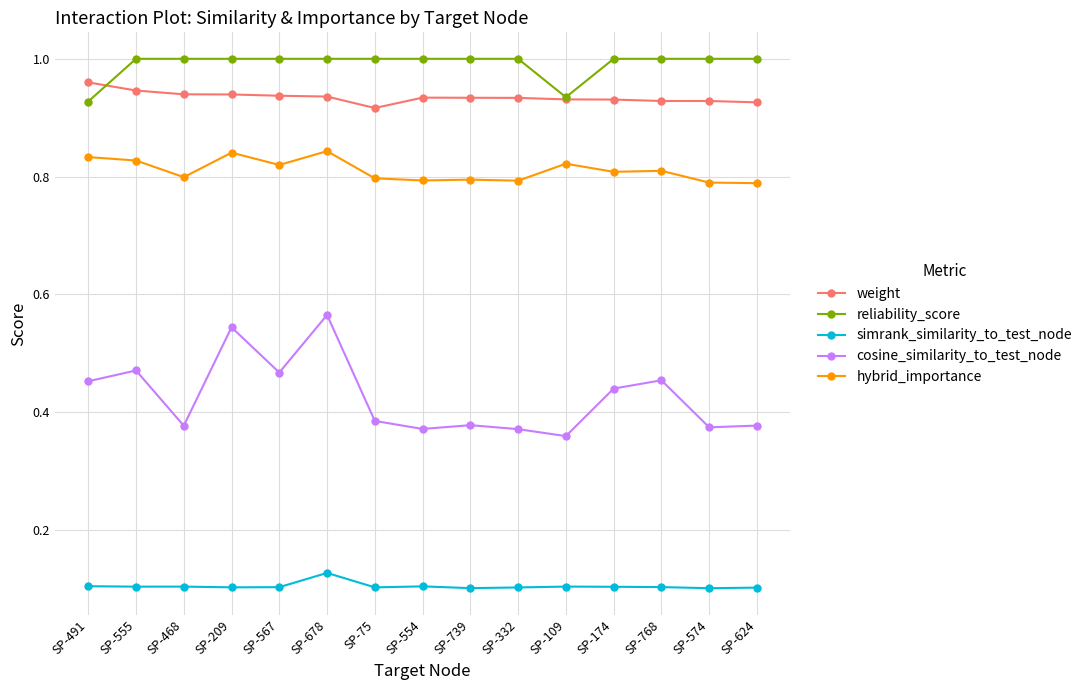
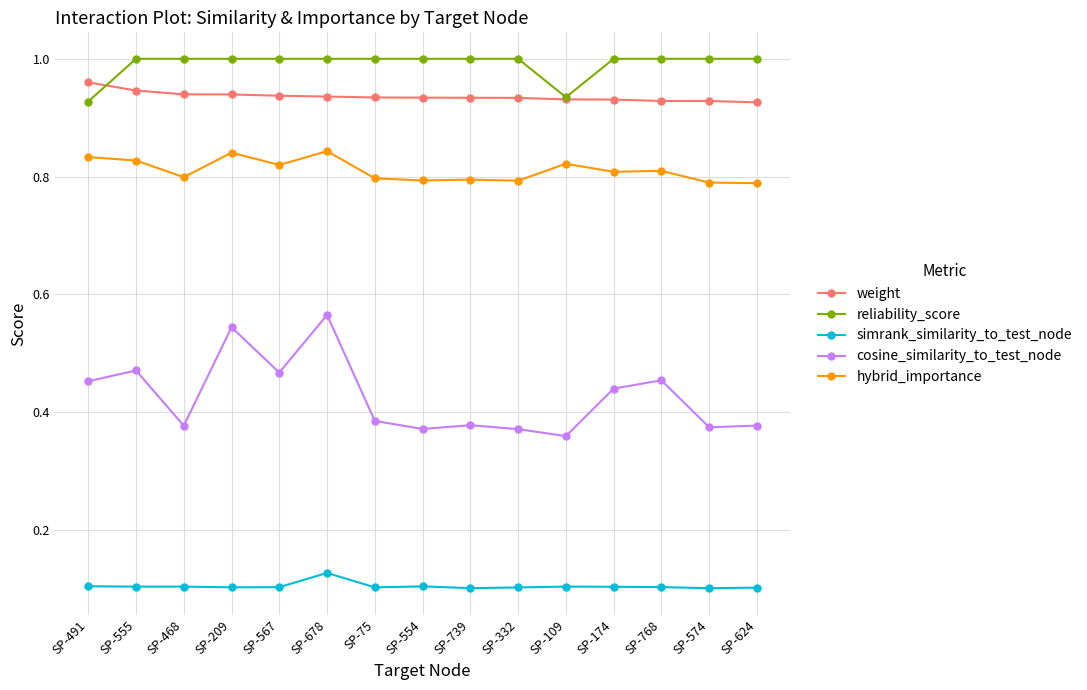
weight, SP-75: 0.92 -> 0.93
